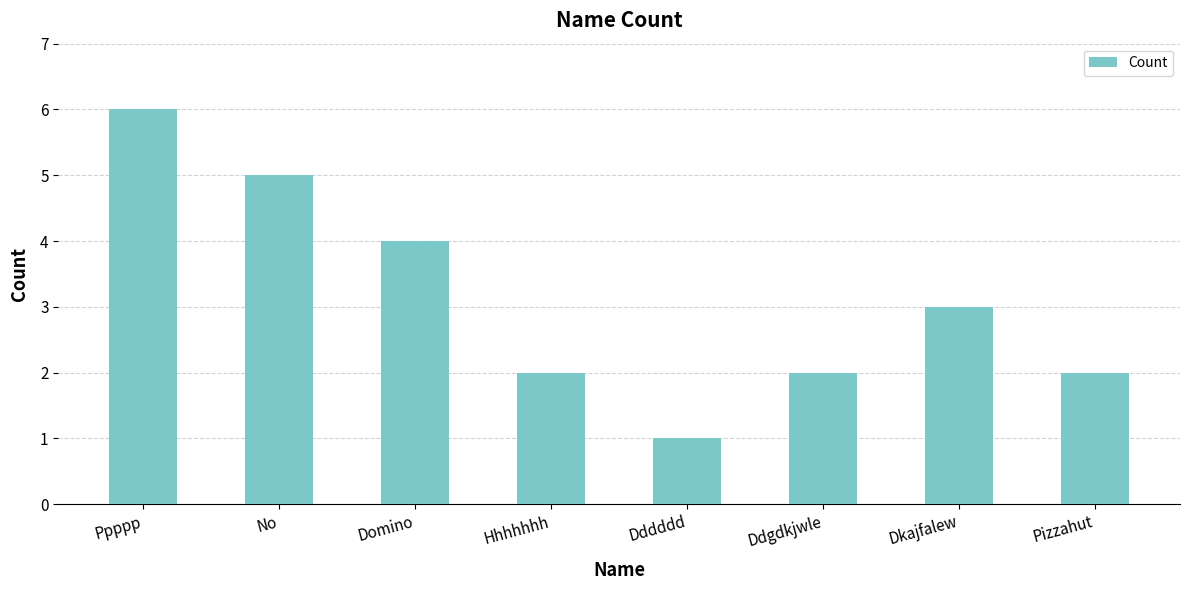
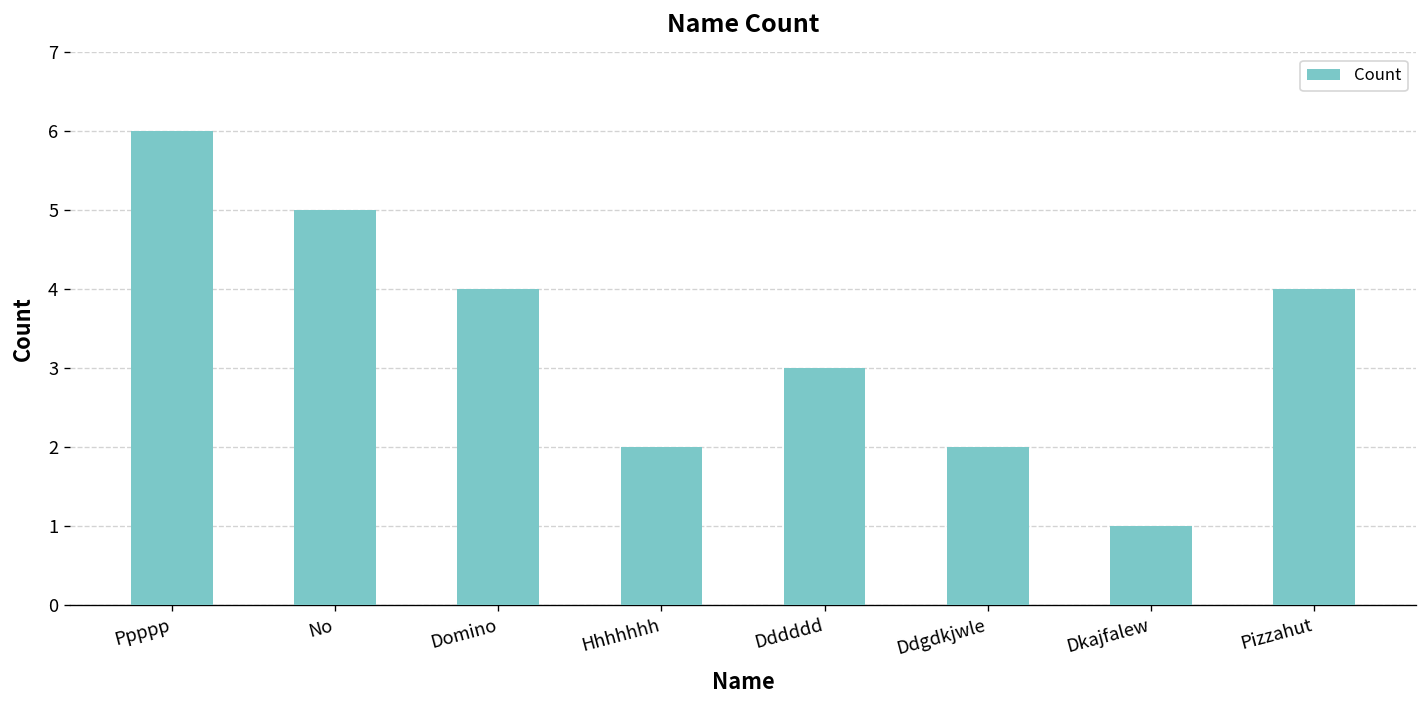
Dddddd: 1 -> 3
Dkajfalew: 3 -> 1
Pizzahut: 2 -> 4
